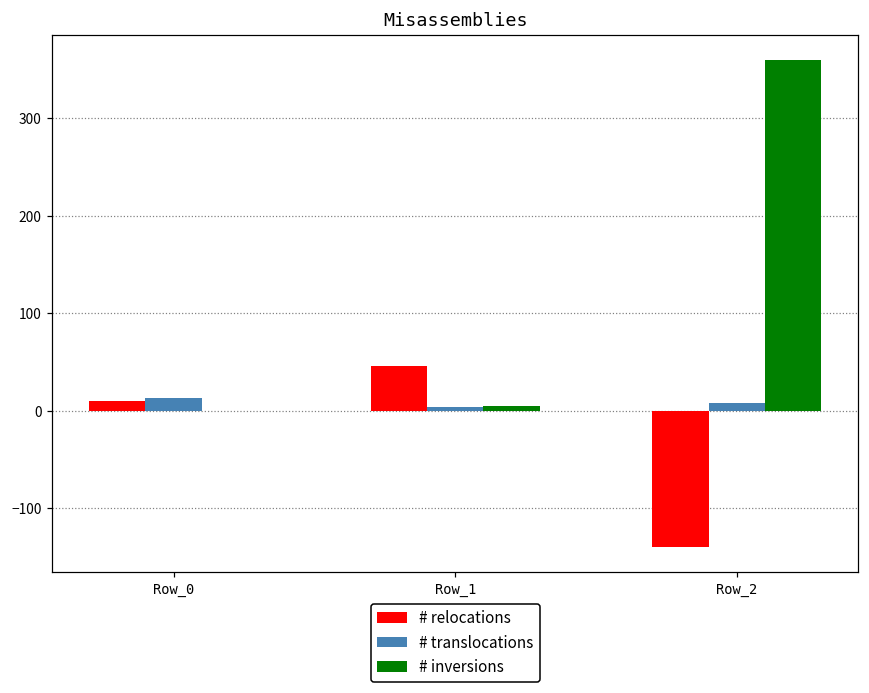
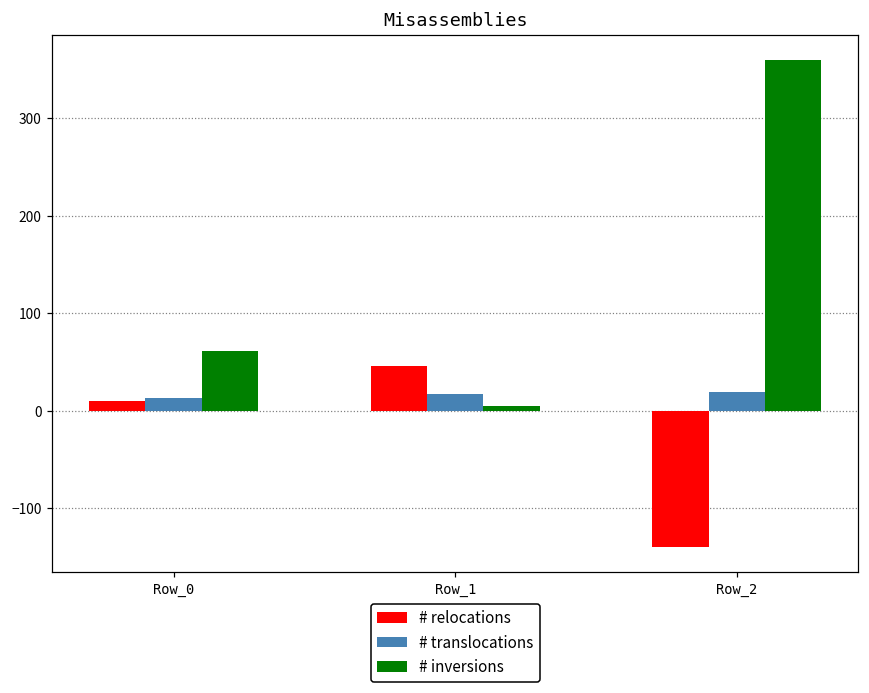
# inversions, Row_0: 0 -> 60
# translocations, Row_1: 0 -> 20
# translocations, Row_2: 10 -> 20
